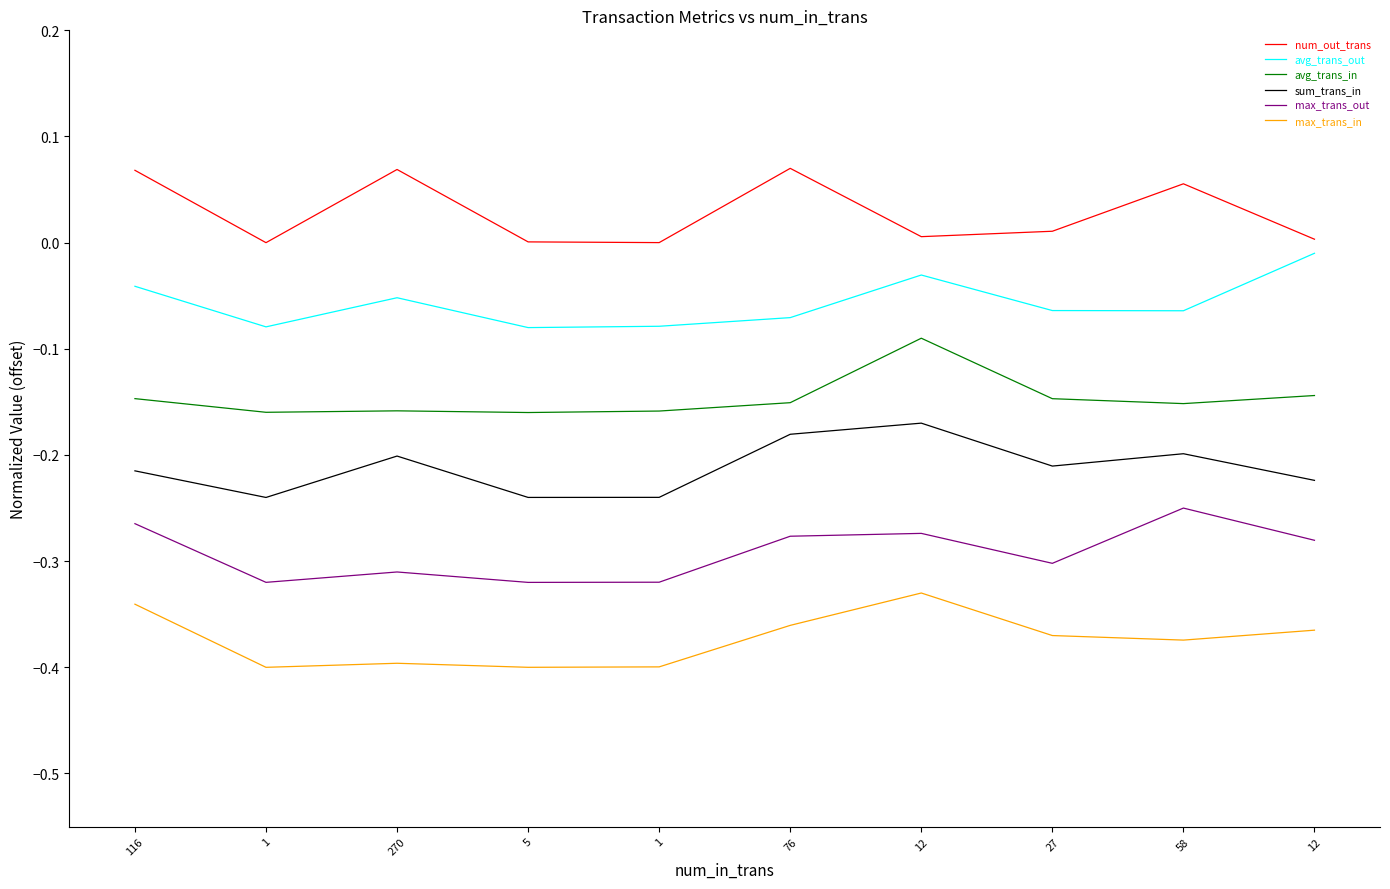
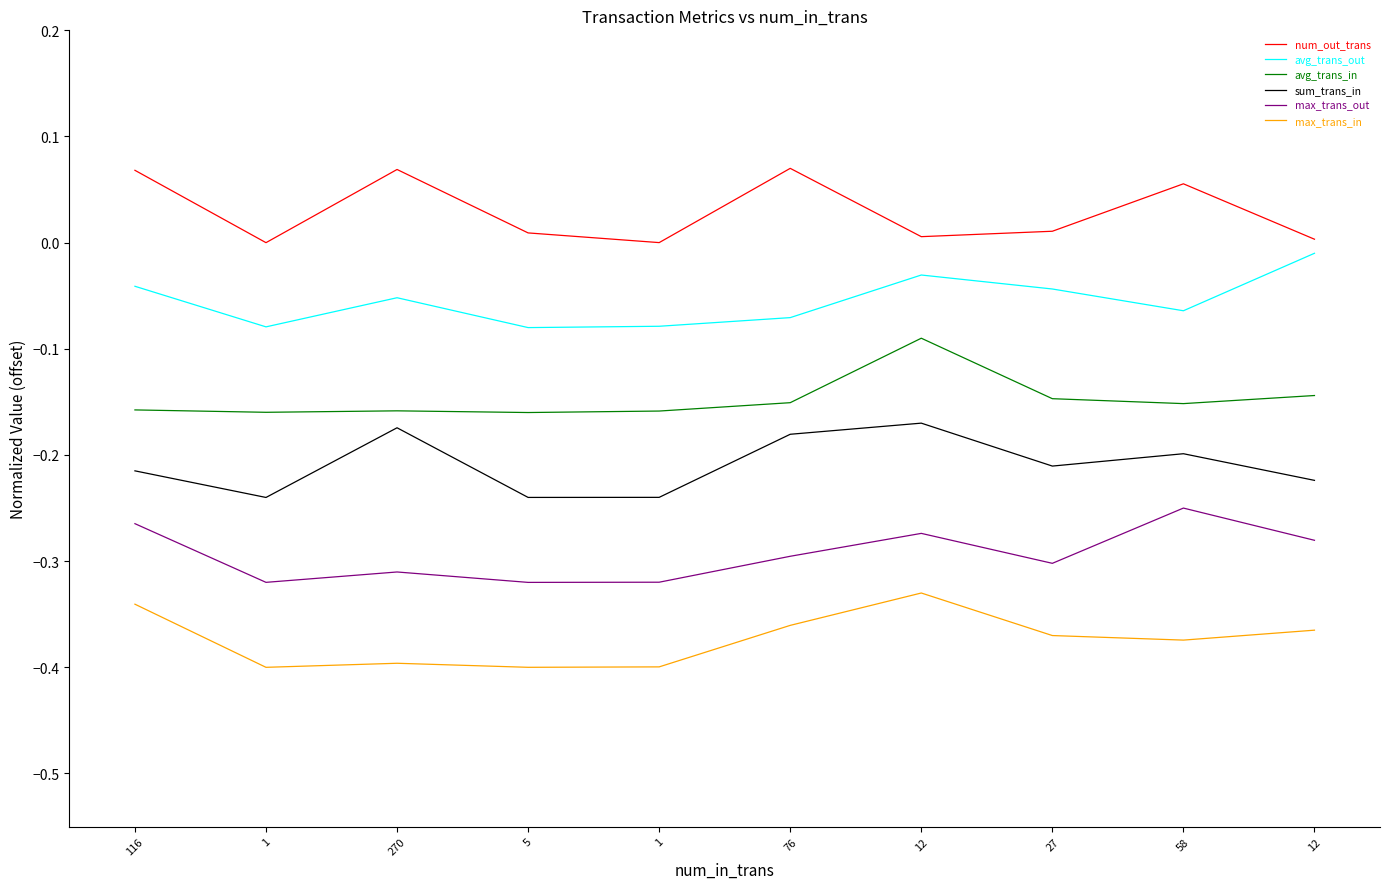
avg_trans_in, 116: -0.147 -> -0.158
sum_trans_in, 270: -0.201 -> -0.174
num_out_trans, 5: 0.001 -> 0.009
max_trans_out, 76: -0.277 -> -0.295
avg_trans_out, 27: -0.064 -> -0.044
